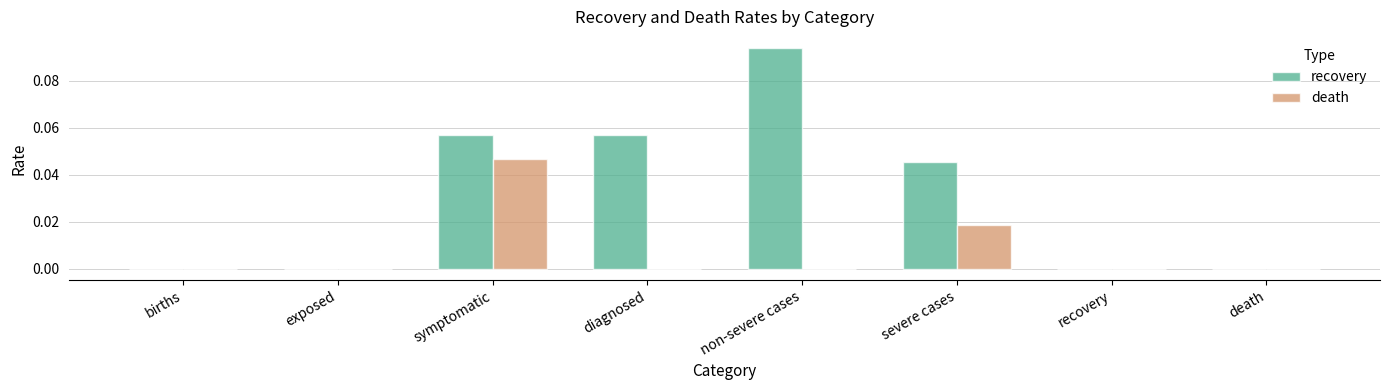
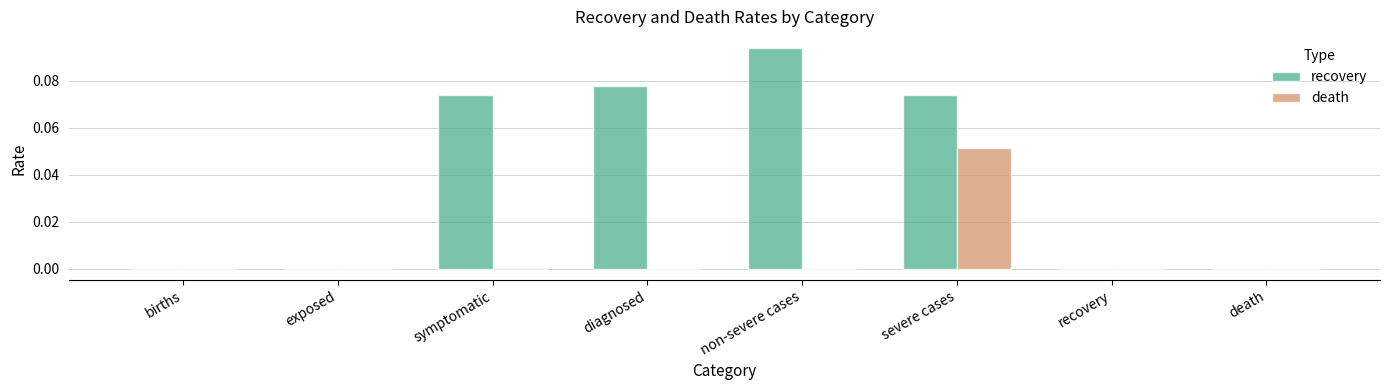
recovery, symptomatic: 0.057 -> 0.074
death, symptomatic: 0.047 -> 0.000
recovery, diagnosed: 0.057 -> 0.078
recovery, severe cases: 0.045 -> 0.074
death, severe cases: 0.019 -> 0.051
